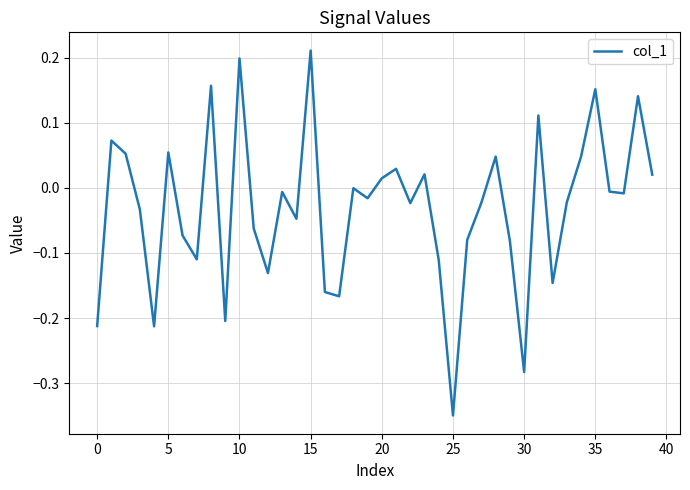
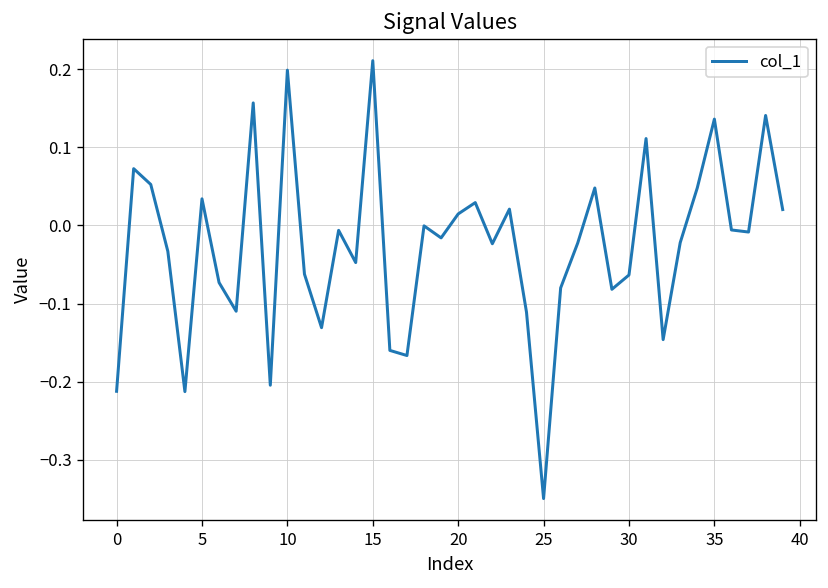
5: 0.05 -> 0.03
30: -0.28 -> -0.06
35: 0.15 -> 0.14
